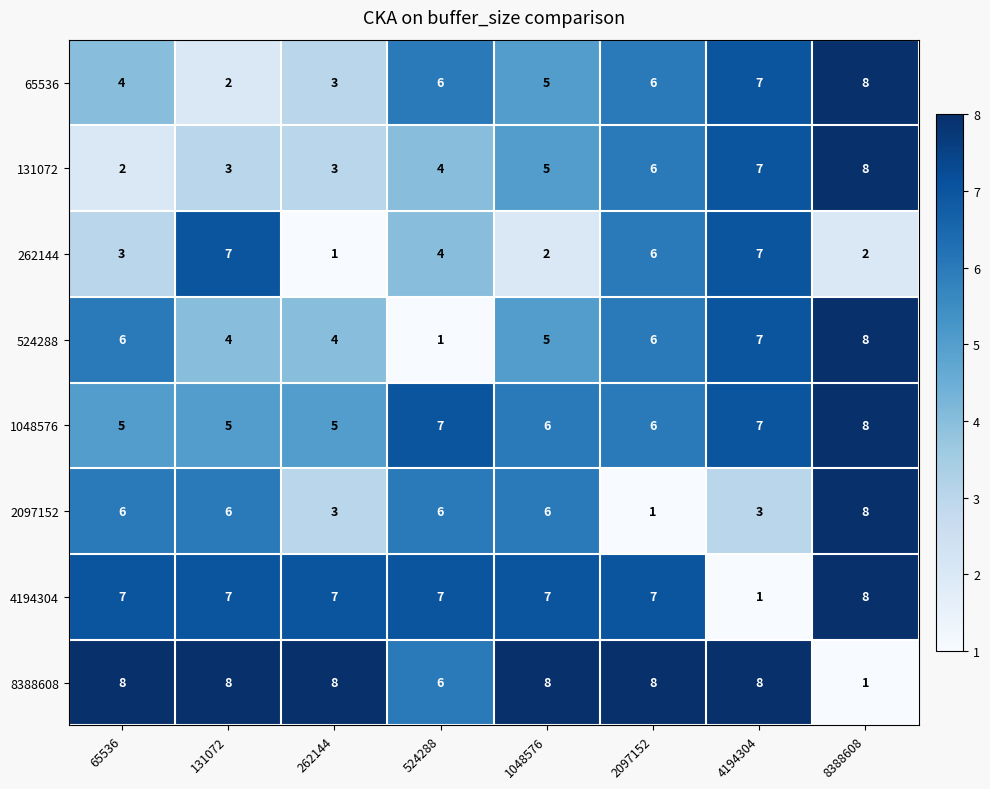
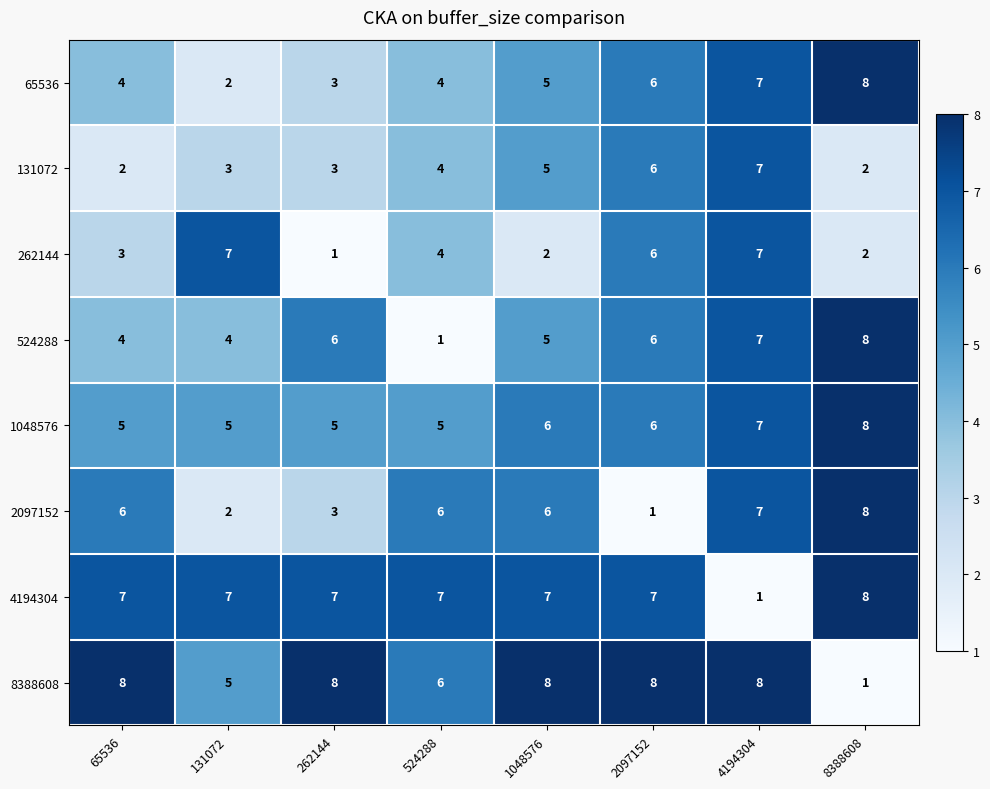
65536, 524288: 6 -> 4
131072, 8388608: 8 -> 2
524288, 65536: 6 -> 4
524288, 262144: 4 -> 6
1048576, 524288: 7 -> 5
2097152, 131072: 6 -> 2
2097152, 4194304: 3 -> 7
8388608, 131072: 8 -> 5
